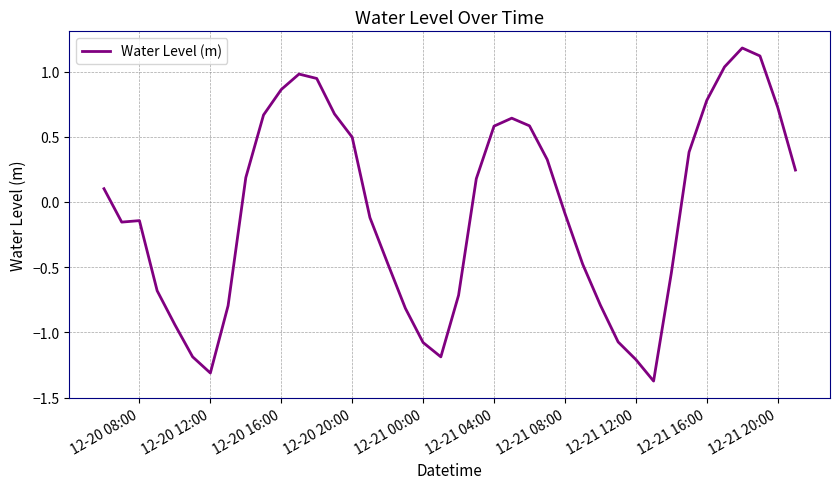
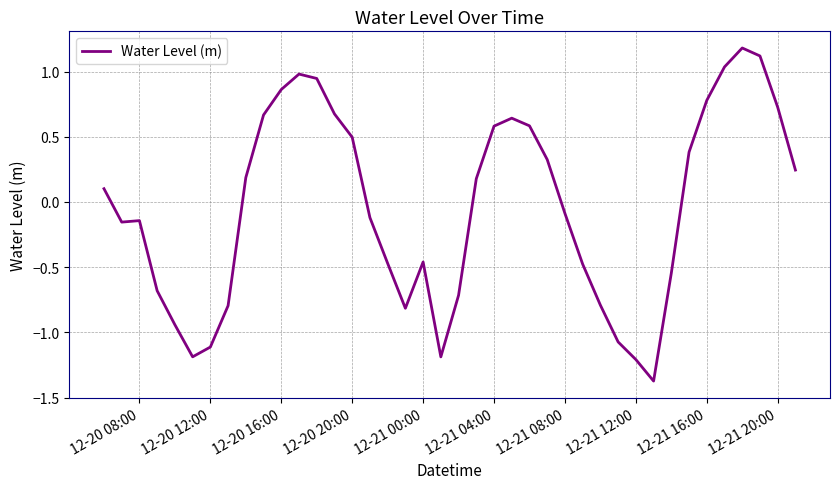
12-20 12:00: -1.31 -> -1.11
12-21 00:00: -1.08 -> -0.46
